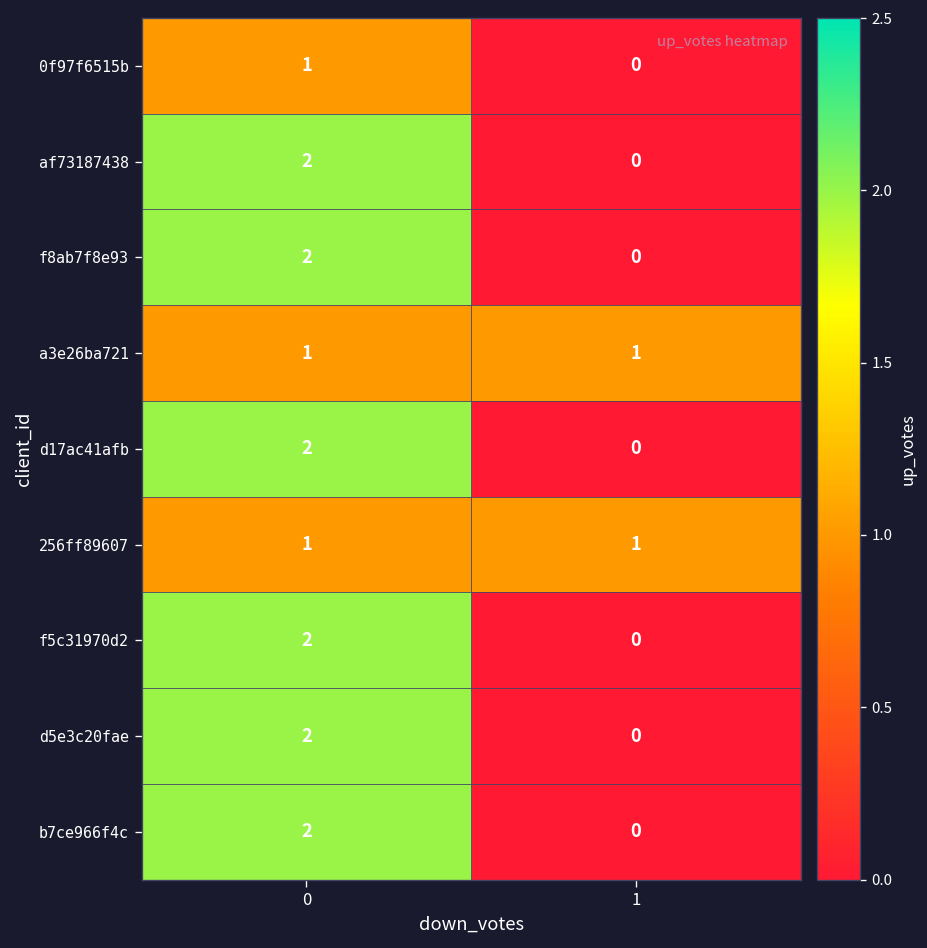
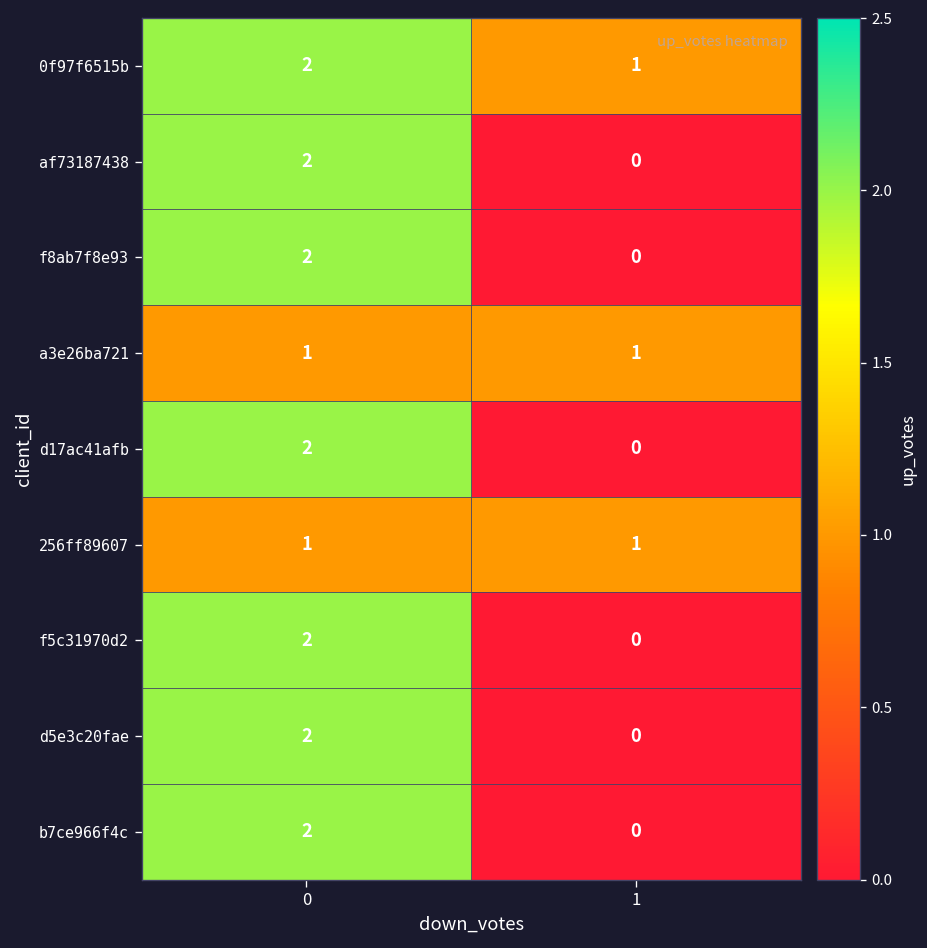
0f97f6515b, 0: 1 -> 2
0f97f6515b, 1: 0 -> 1
